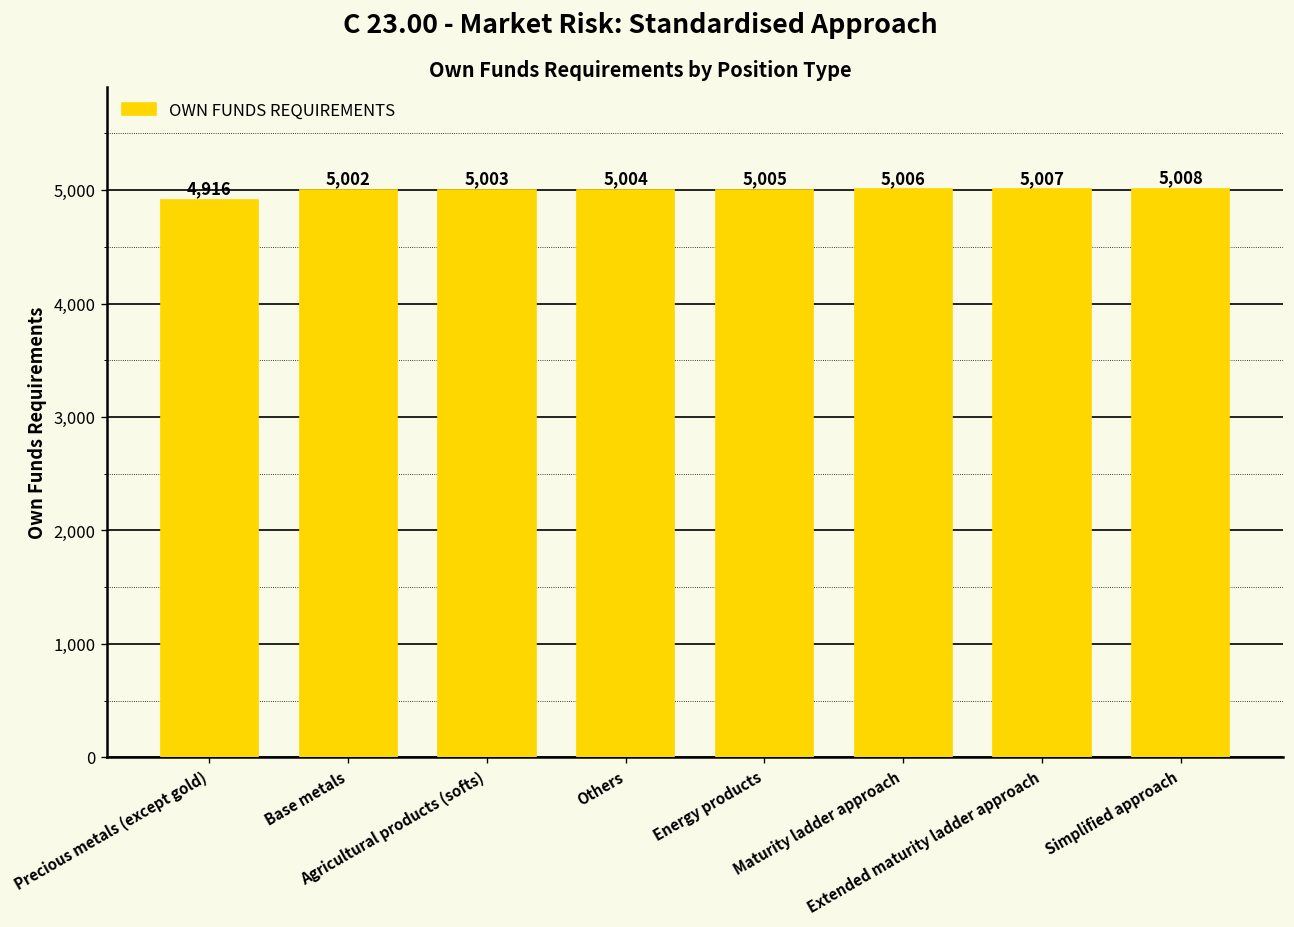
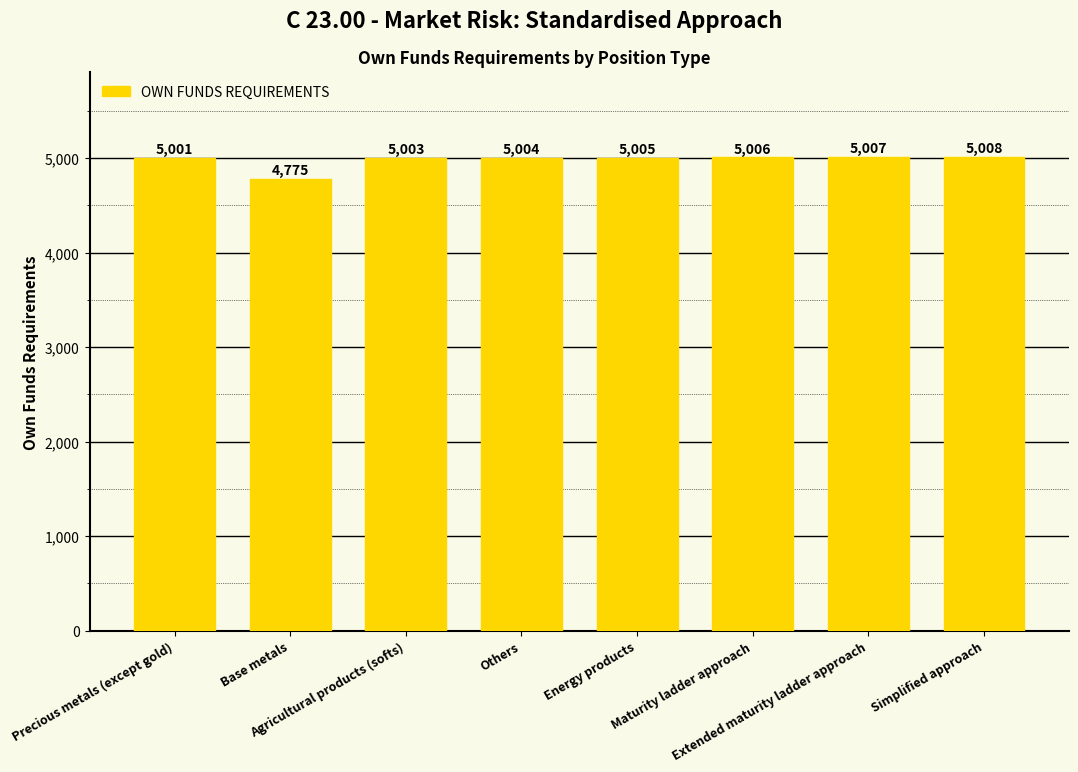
Precious metals (except gold): 4,916 -> 5,001
Base metals: 5,002 -> 4,775
